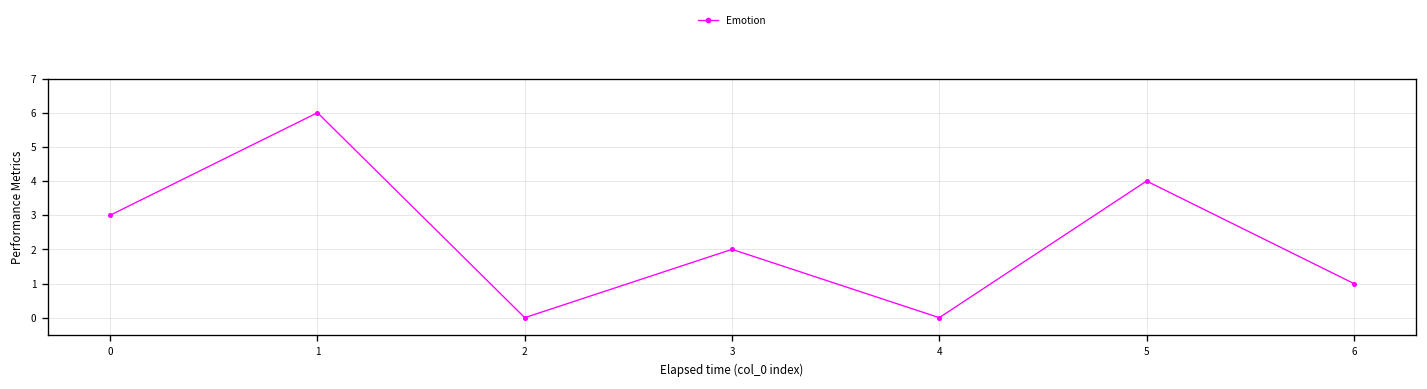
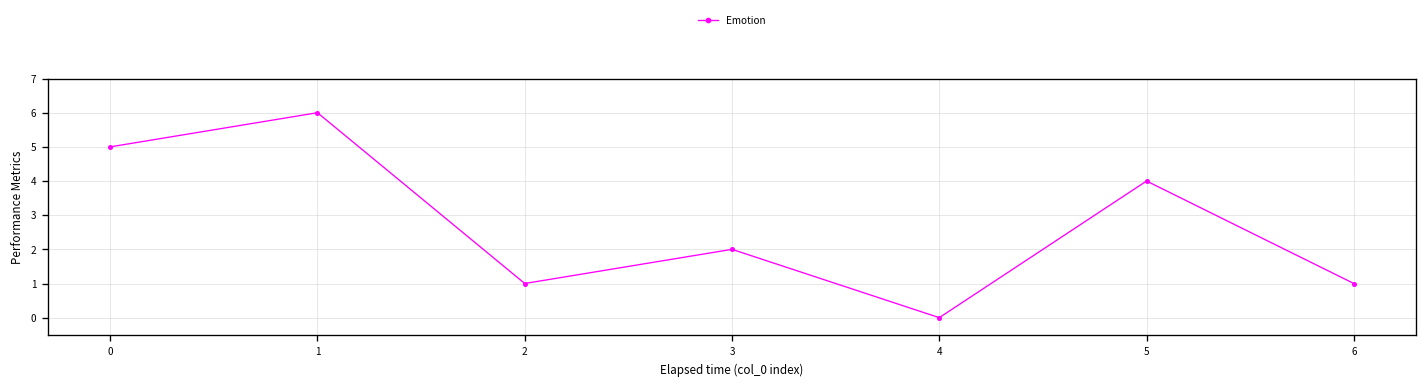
0: 3 -> 5
2: 0 -> 1
